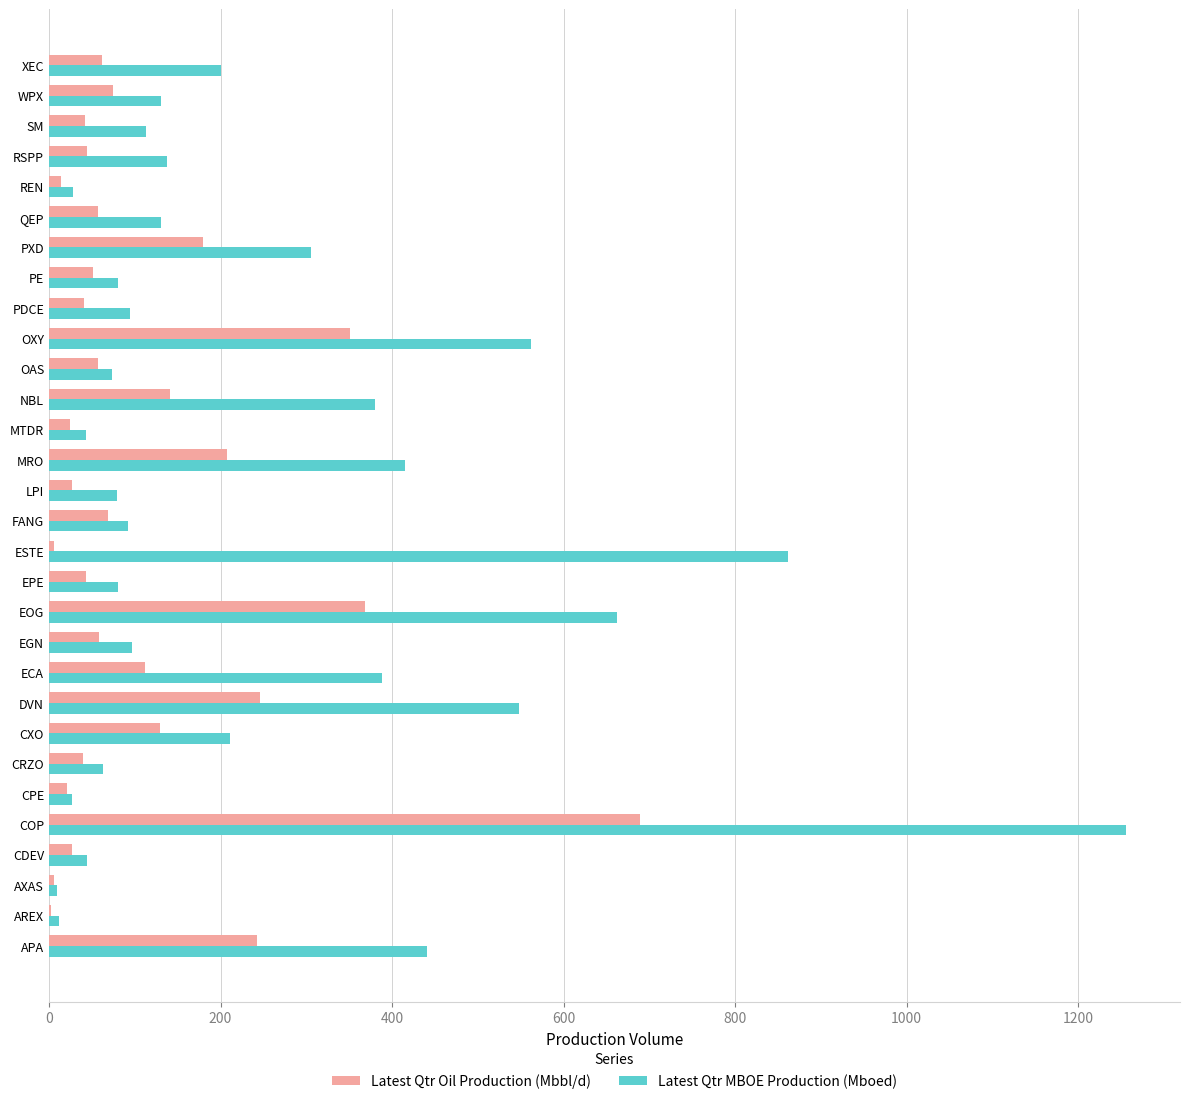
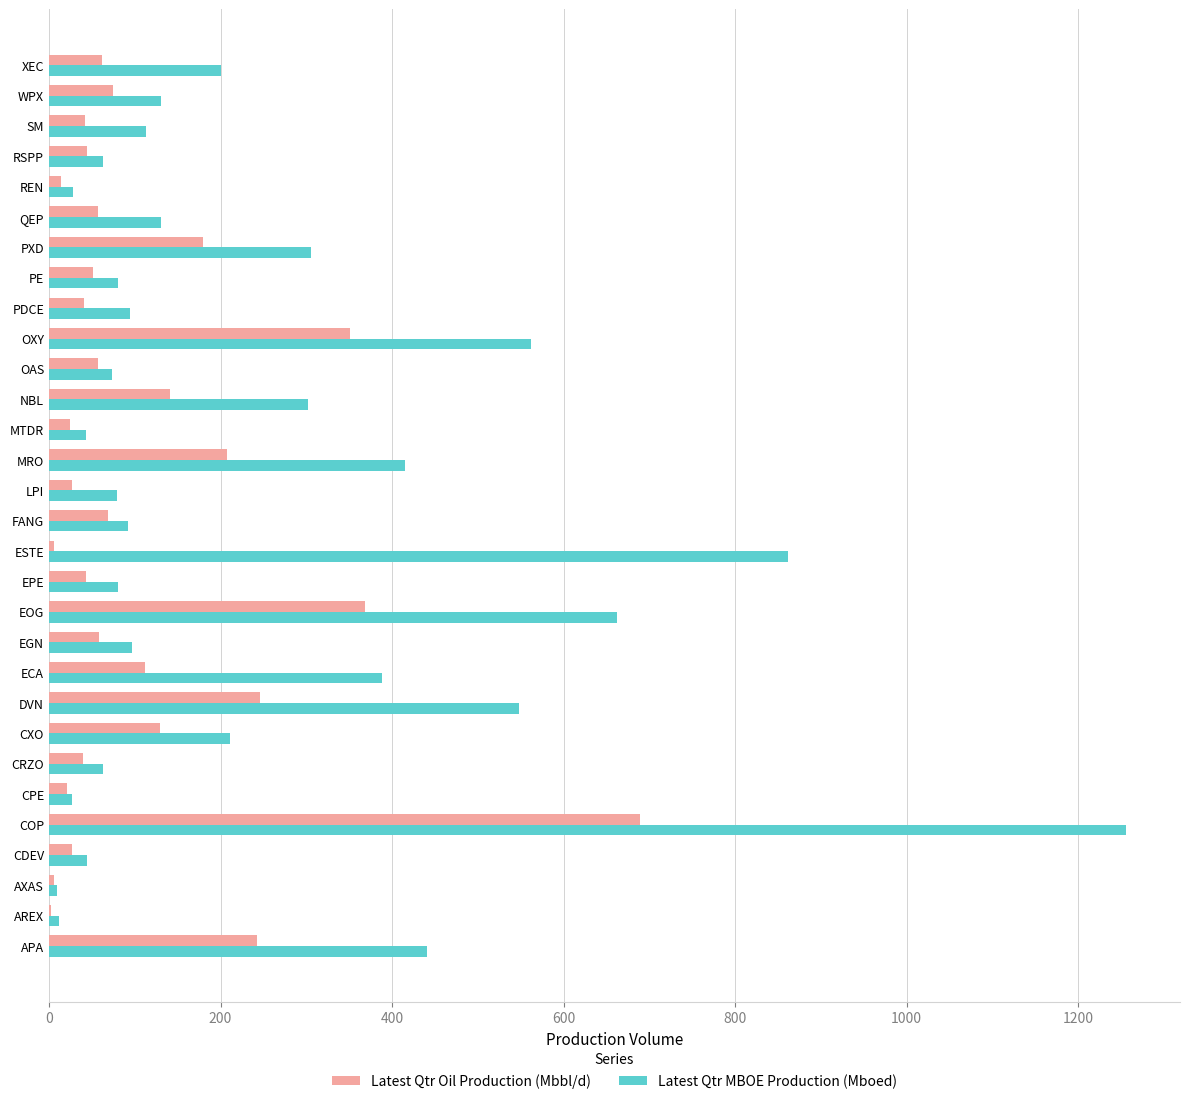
Latest Qtr MBOE Production (Mboed), RSPP: 140 -> 60
Latest Qtr MBOE Production (Mboed), NBL: 380 -> 300
